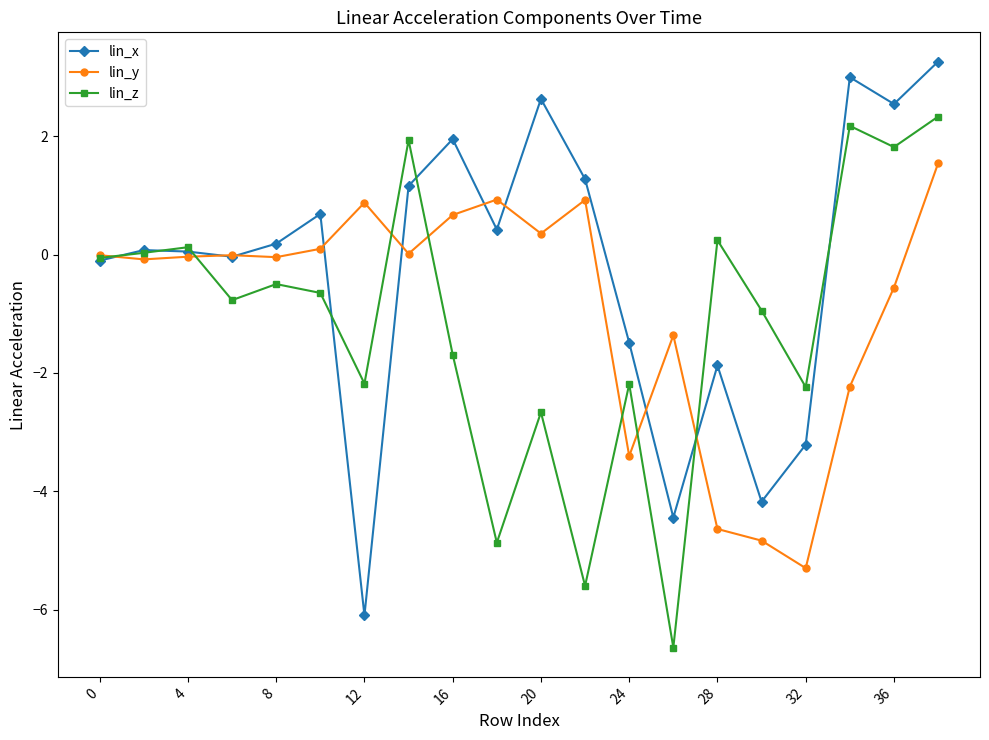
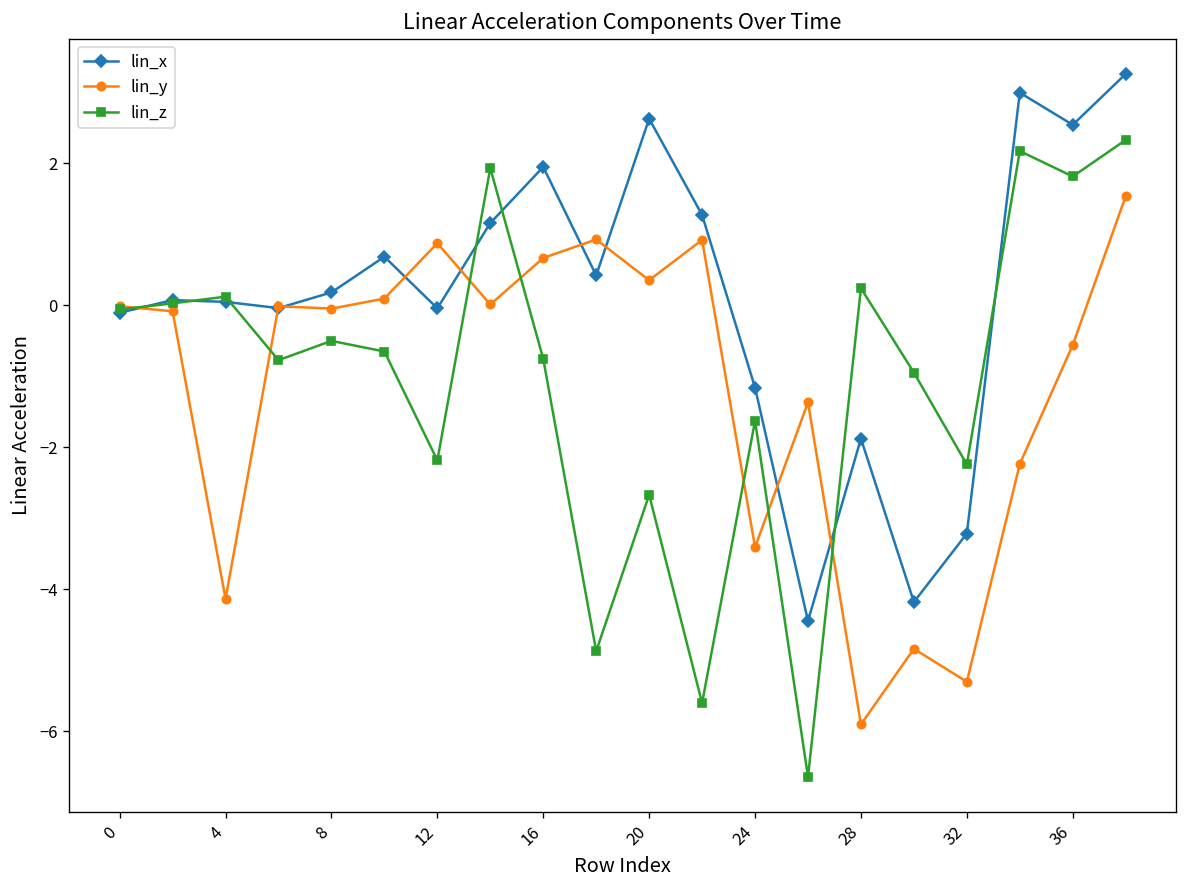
lin_y, 4: 0.0 -> -4.1
lin_x, 12: -6.1 -> 0.0
lin_z, 16: -1.7 -> -0.8
lin_x, 24: -1.5 -> -1.2
lin_z, 24: -2.2 -> -1.6
lin_y, 28: -4.6 -> -5.9
